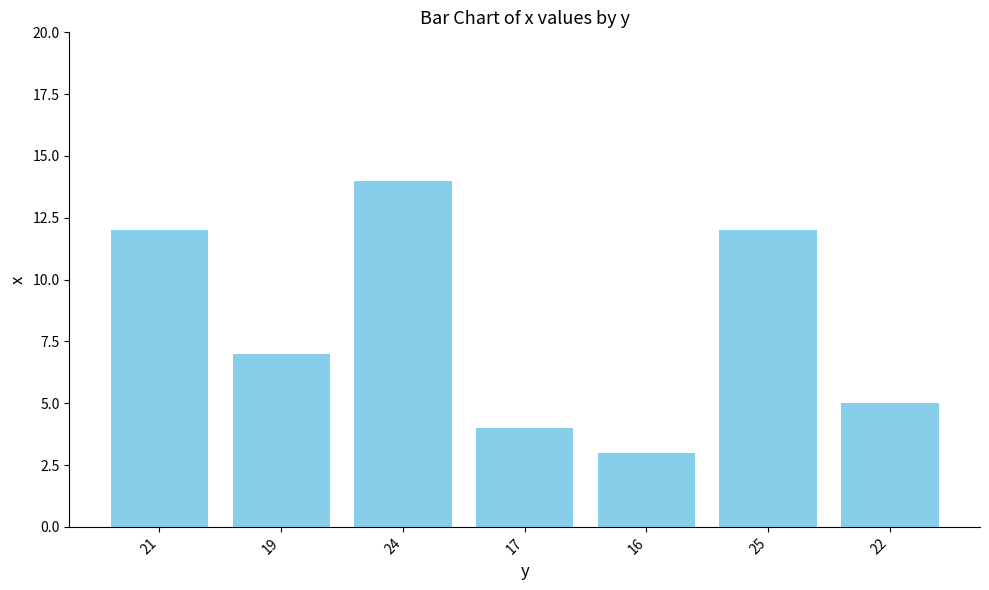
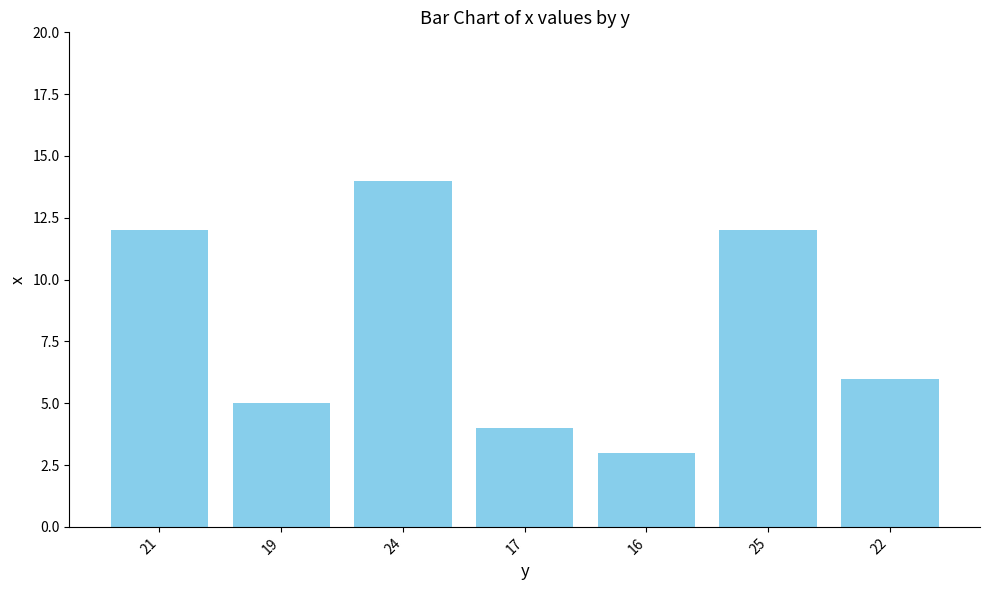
19: 7 -> 5
22: 5 -> 6
